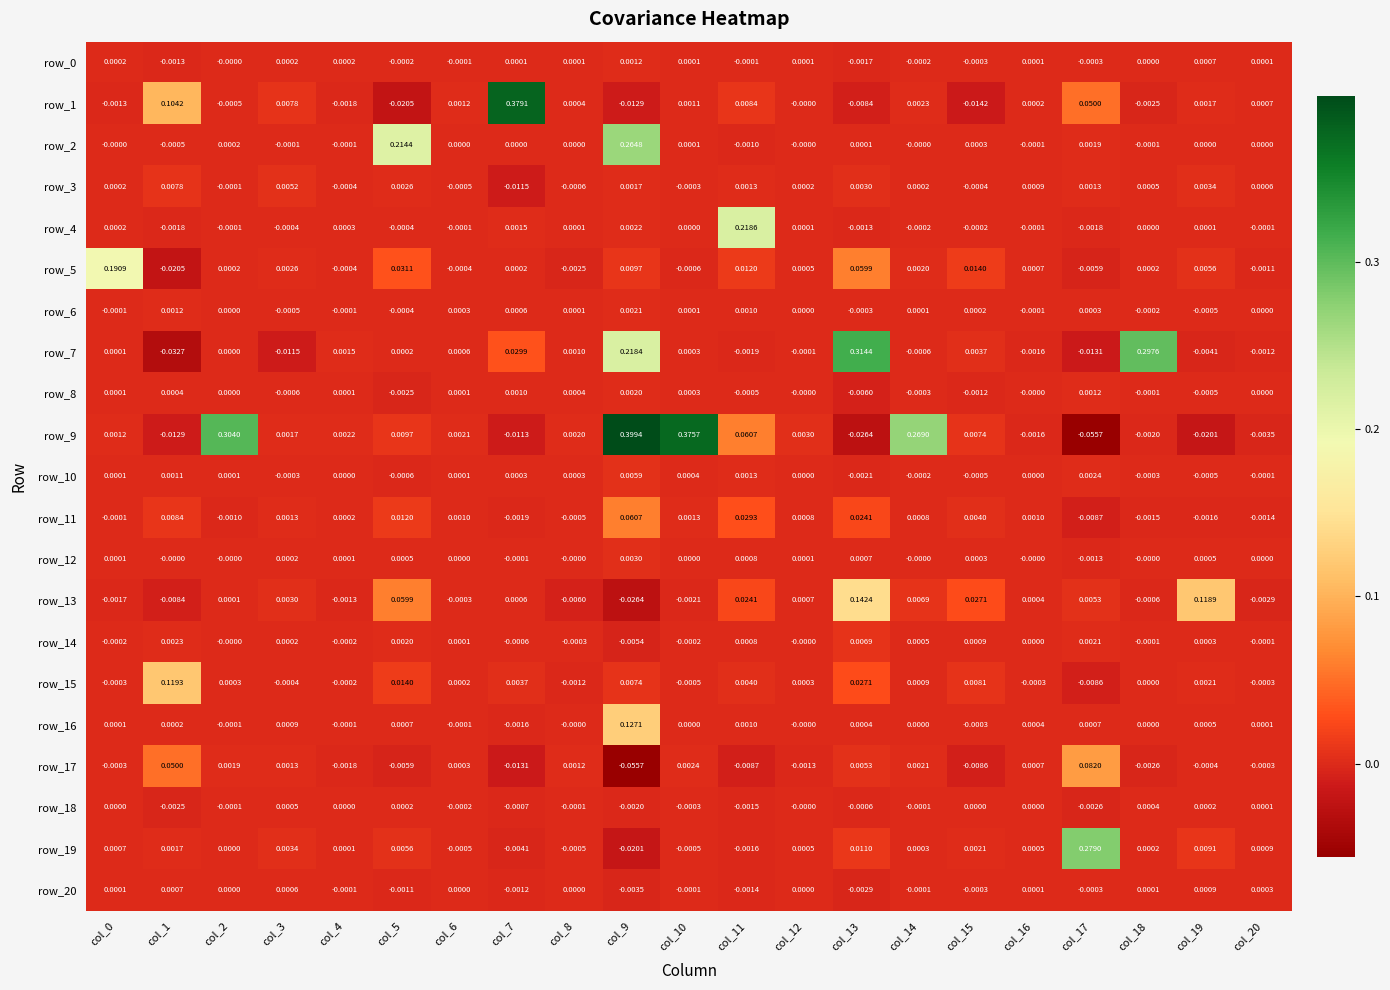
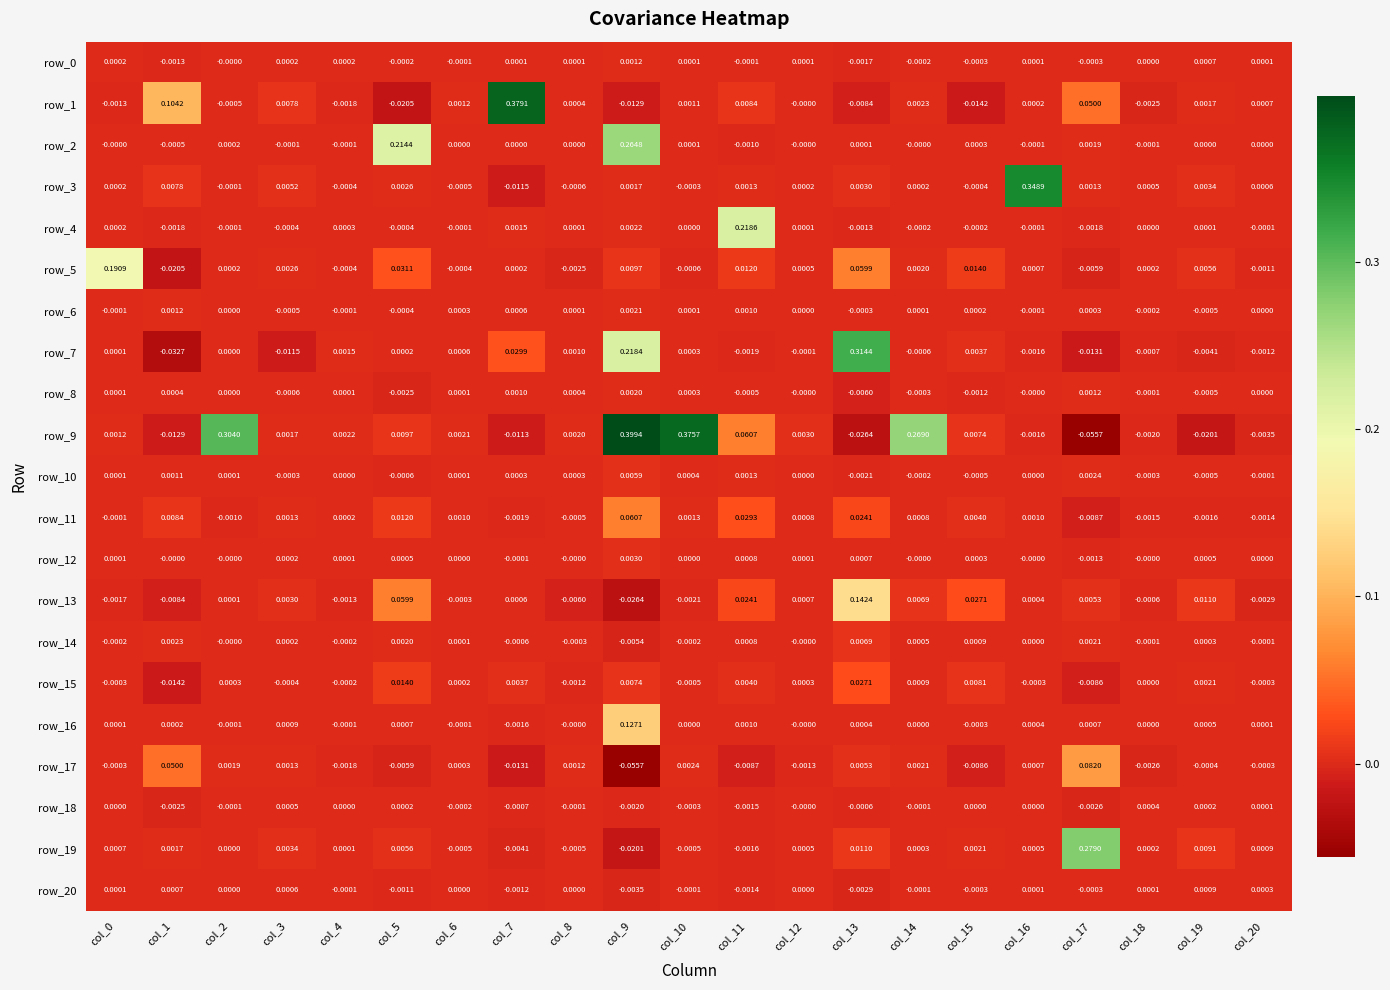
row_3, col_16: 0.0009 -> 0.3489
row_7, col_18: 0.2976 -> -0.0007
row_13, col_19: 0.1189 -> 0.0110
row_15, col_1: 0.1193 -> -0.0142
